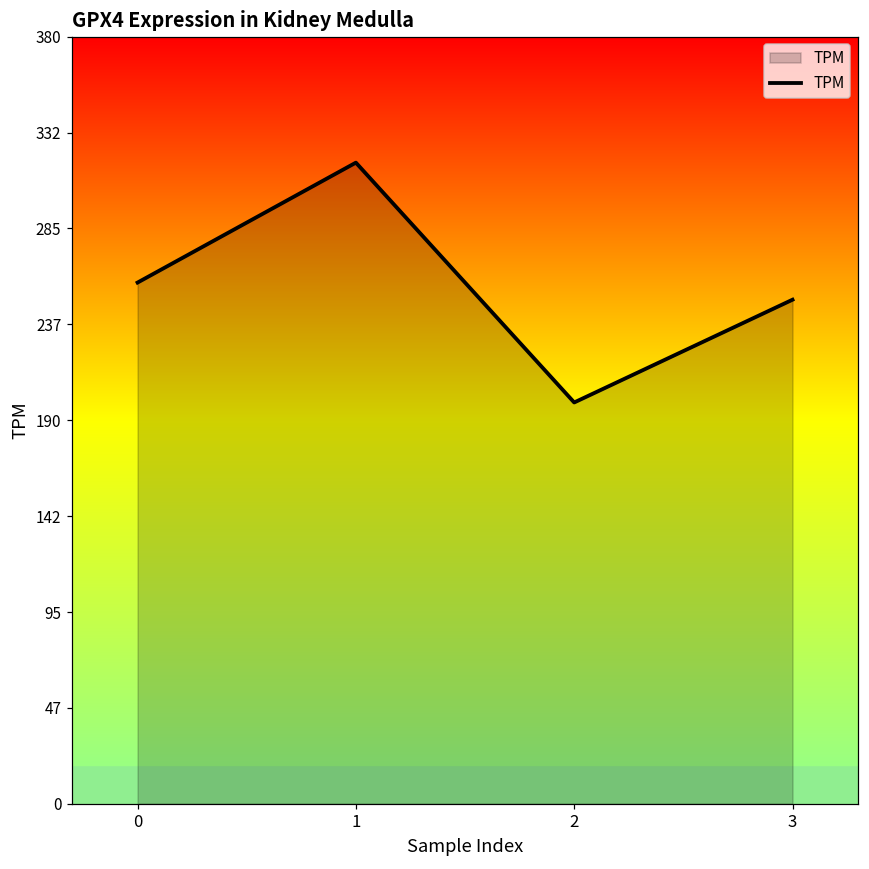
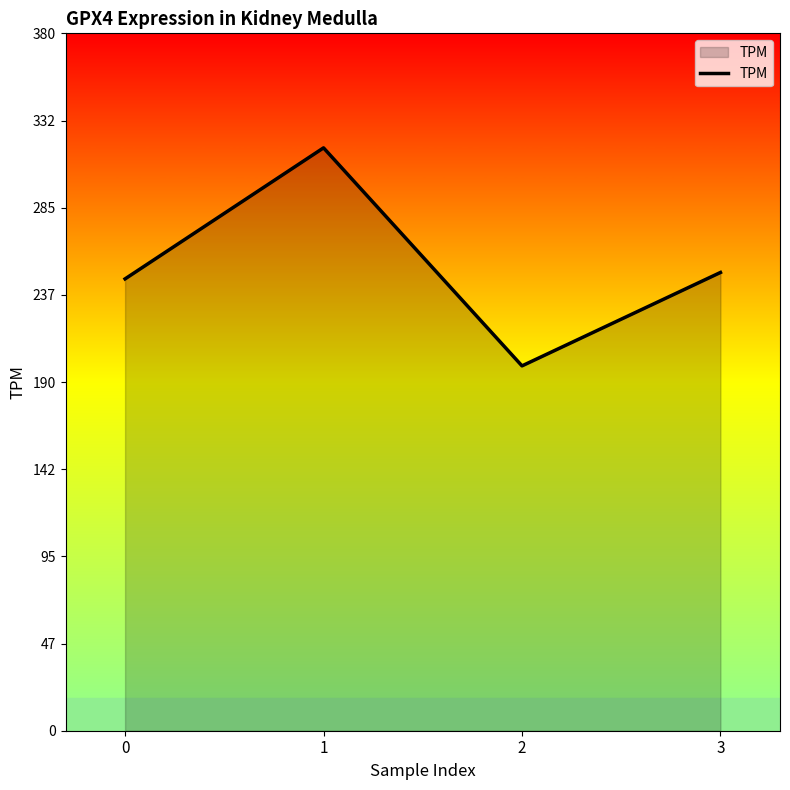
0: 258 -> 246
